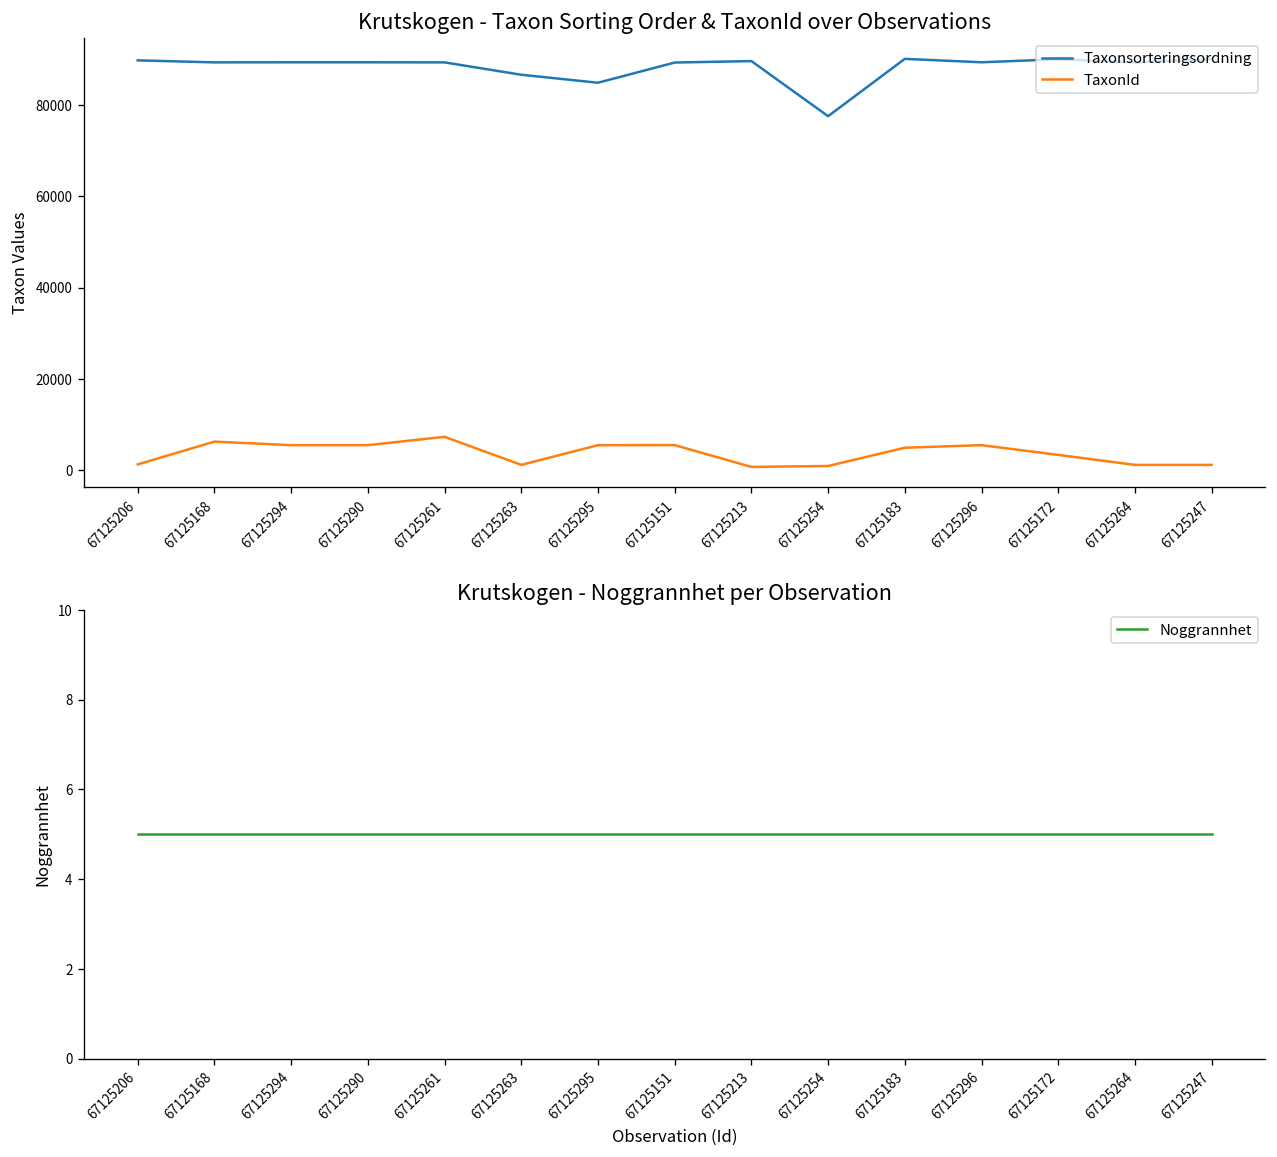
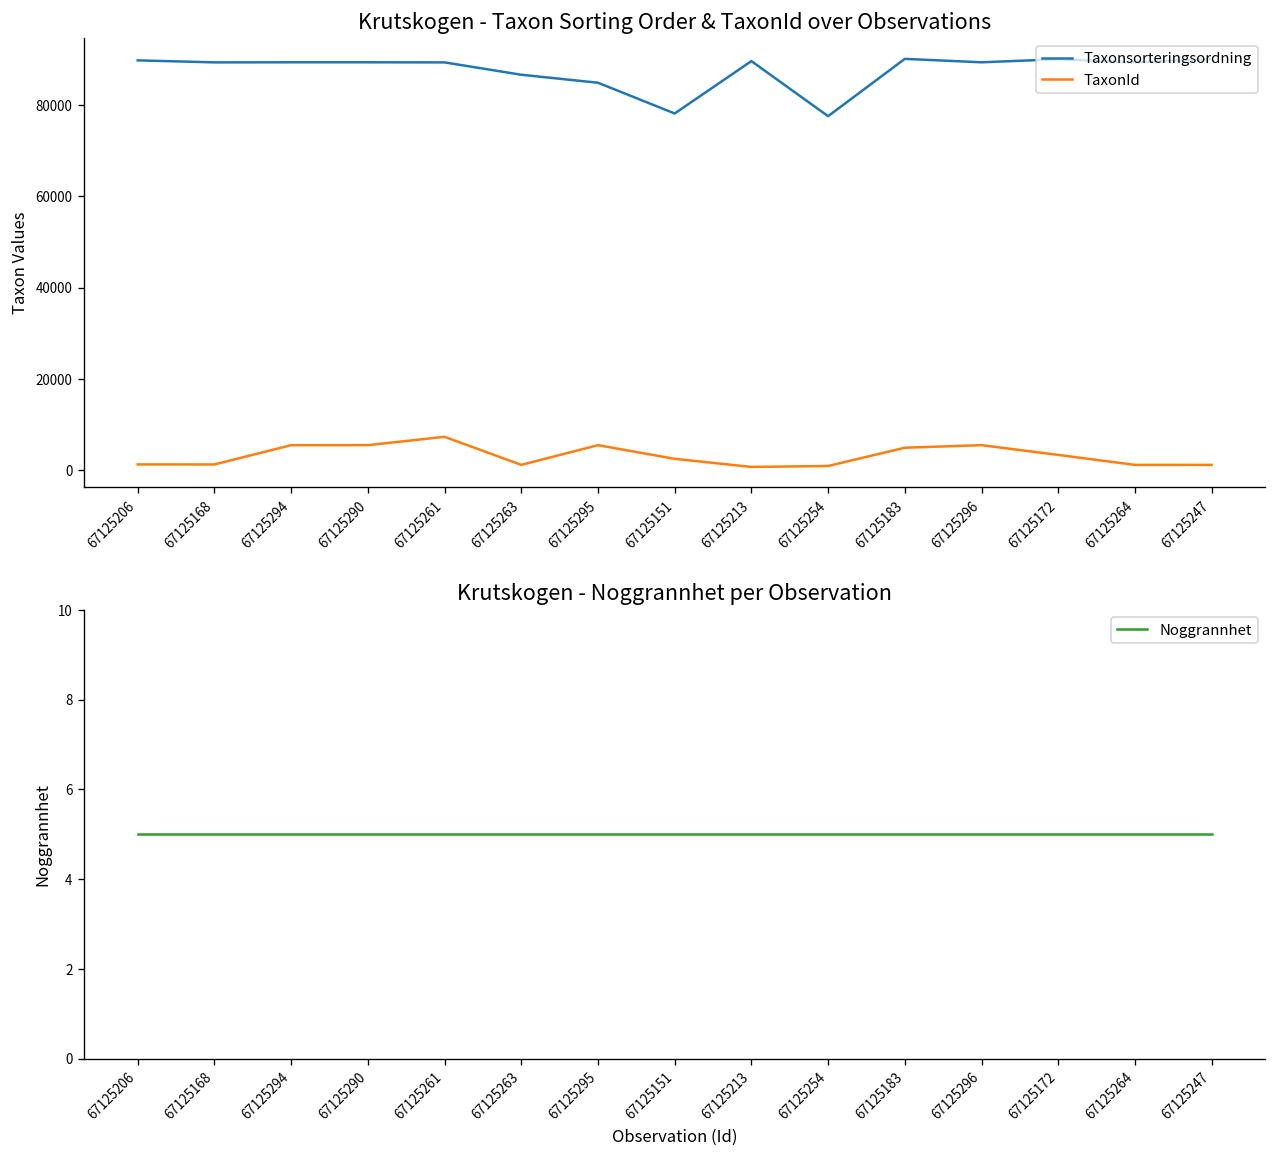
Krutskogen - Taxon Sorting Order & TaxonId over Observations, TaxonId, 67125168: 6000 -> 1000
Krutskogen - Taxon Sorting Order & TaxonId over Observations, Taxonsorteringsordning, 67125151: 89000 -> 78000
Krutskogen - Taxon Sorting Order & TaxonId over Observations, TaxonId, 67125151: 5000 -> 2000
